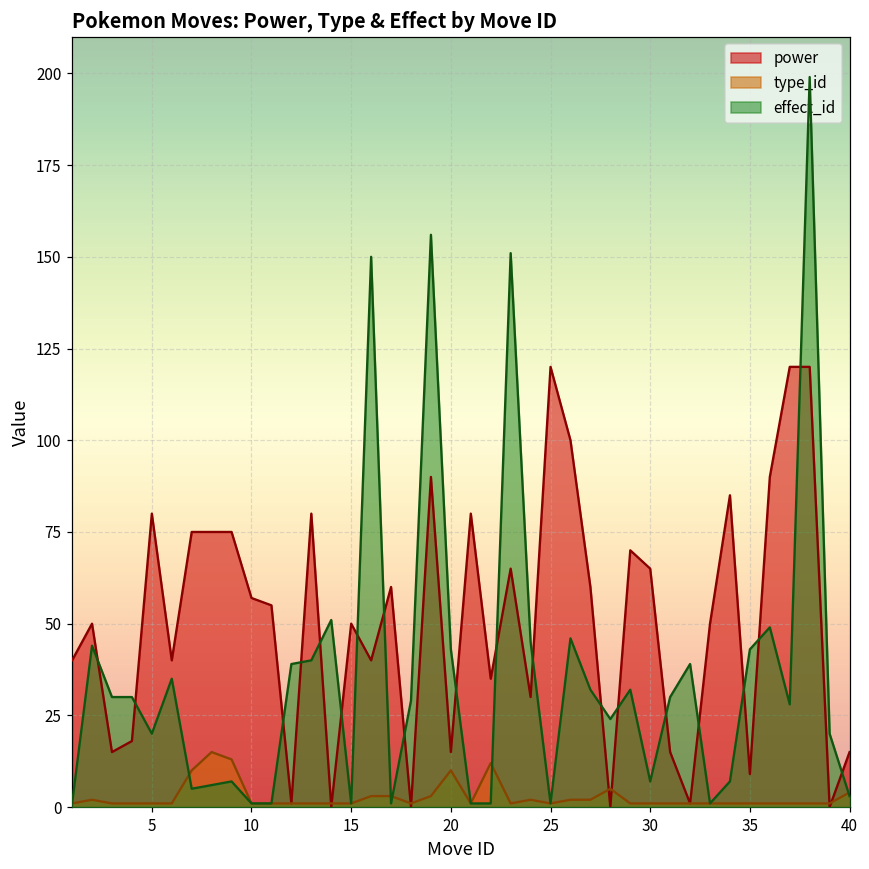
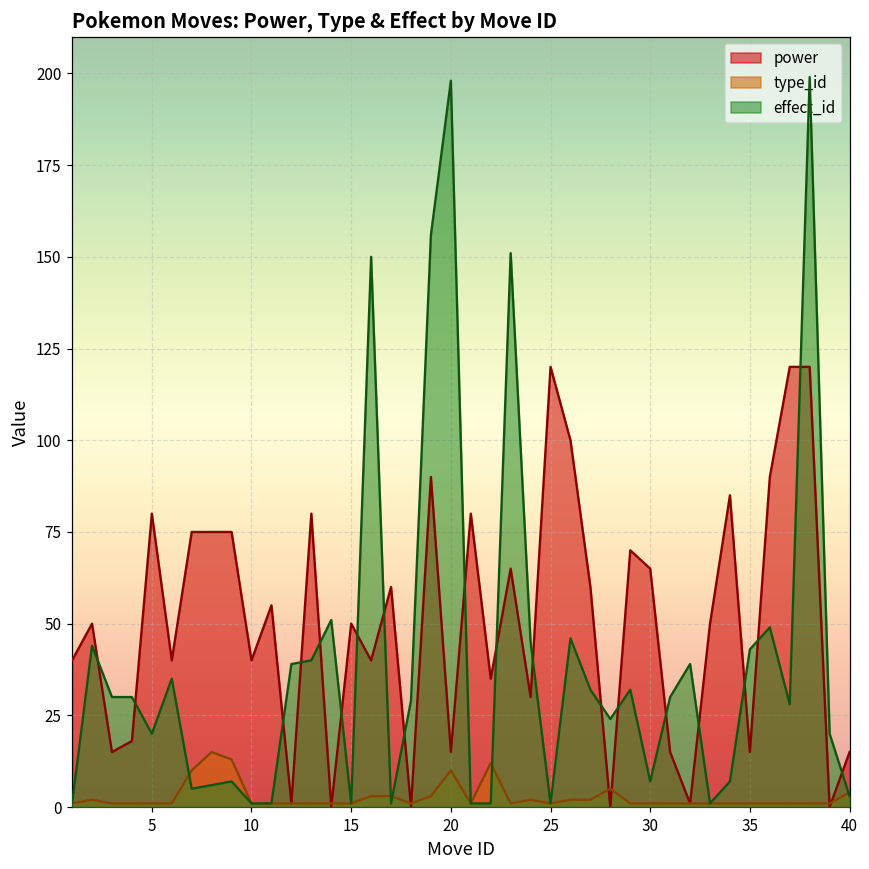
power, 10: 57 -> 40
effect_id, 20: 43 -> 198
power, 35: 9 -> 15
